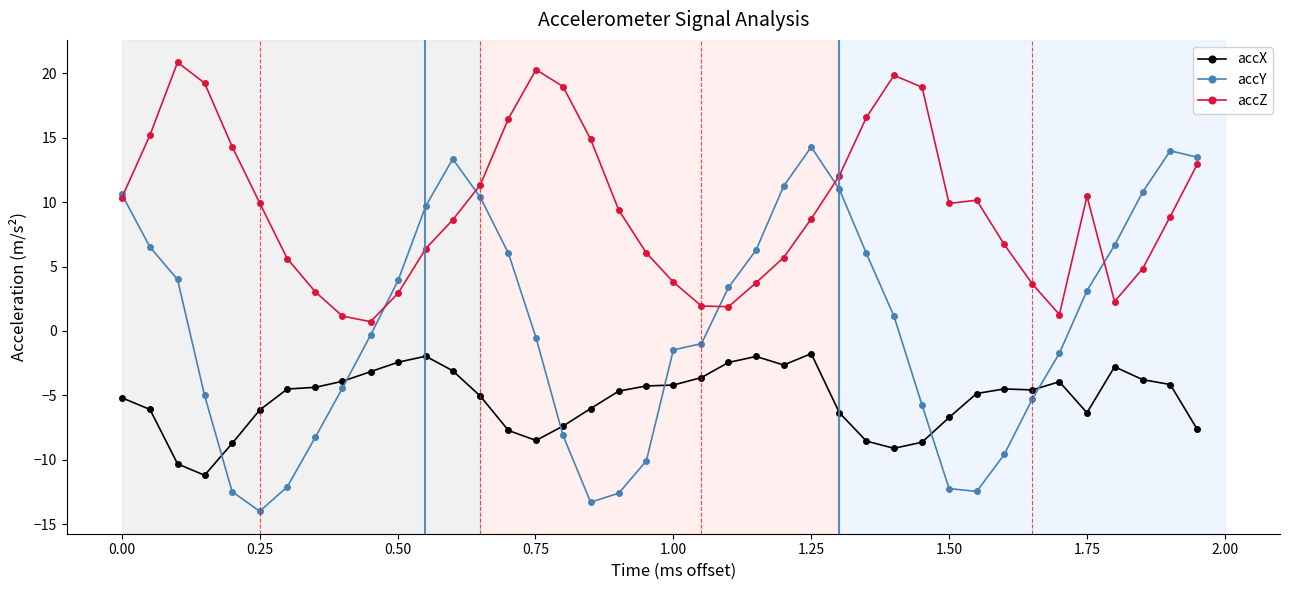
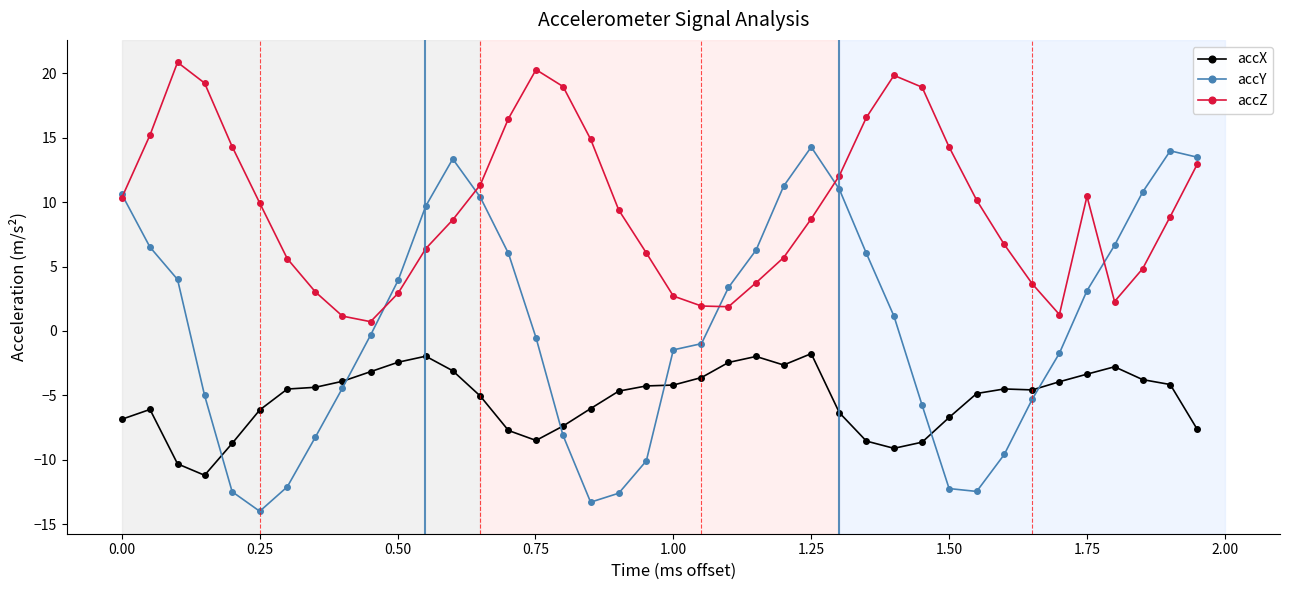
accX, 0.00: -5.2 -> -6.9
accZ, 1.00: 3.8 -> 2.7
accZ, 1.50: 9.9 -> 14.3
accX, 1.75: -6.4 -> -3.4
